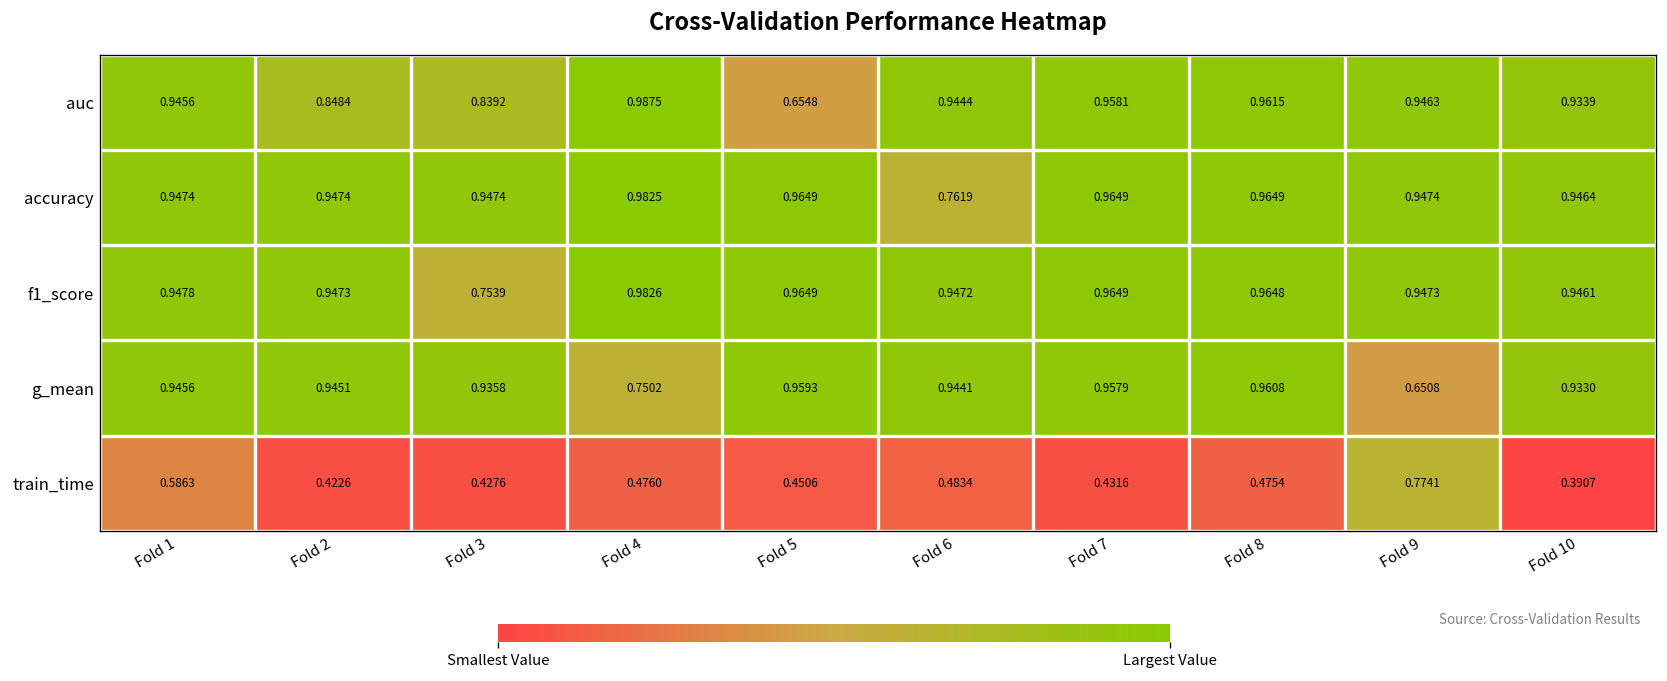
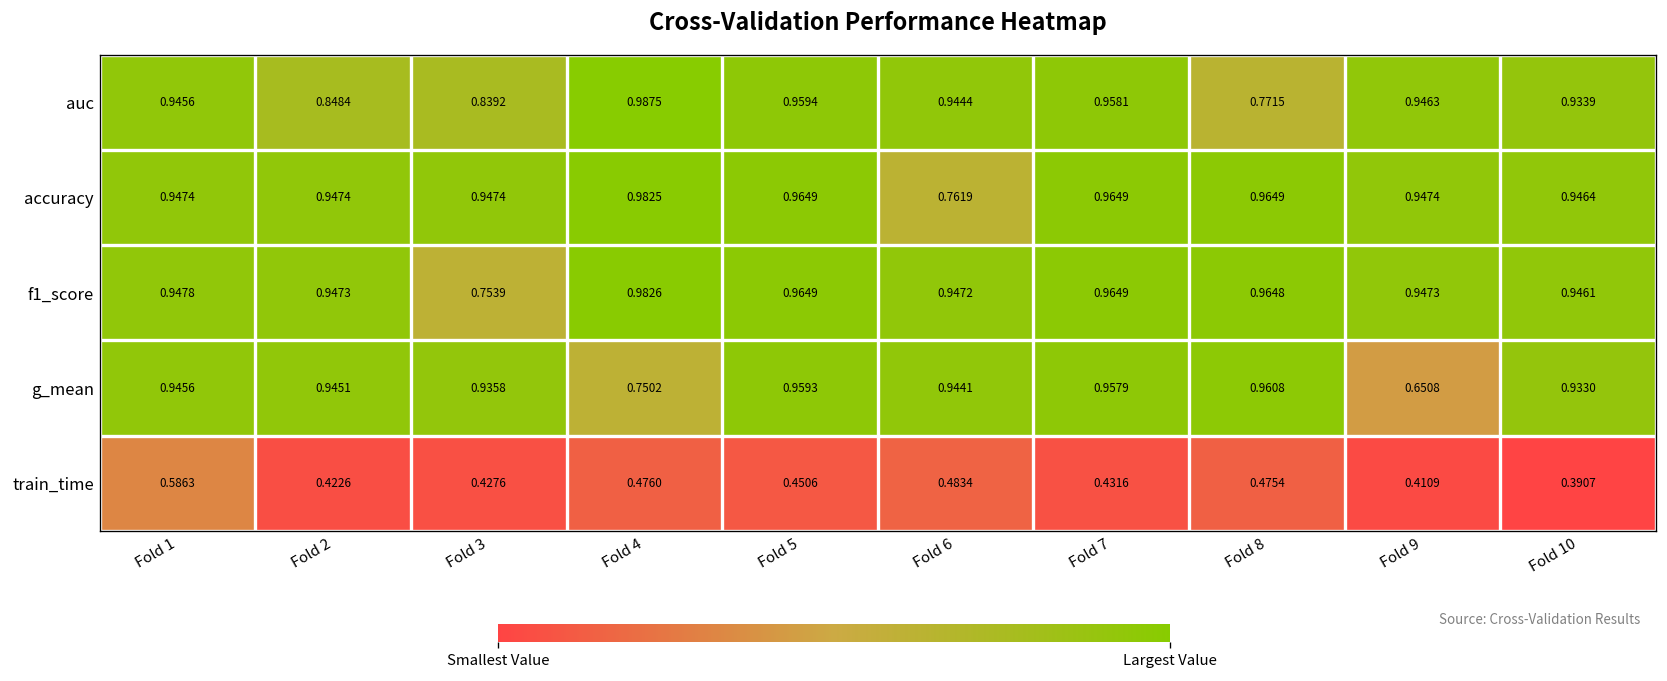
auc, Fold 5: 0.6548 -> 0.9594
auc, Fold 8: 0.9615 -> 0.7715
train_time, Fold 9: 0.7741 -> 0.4109
